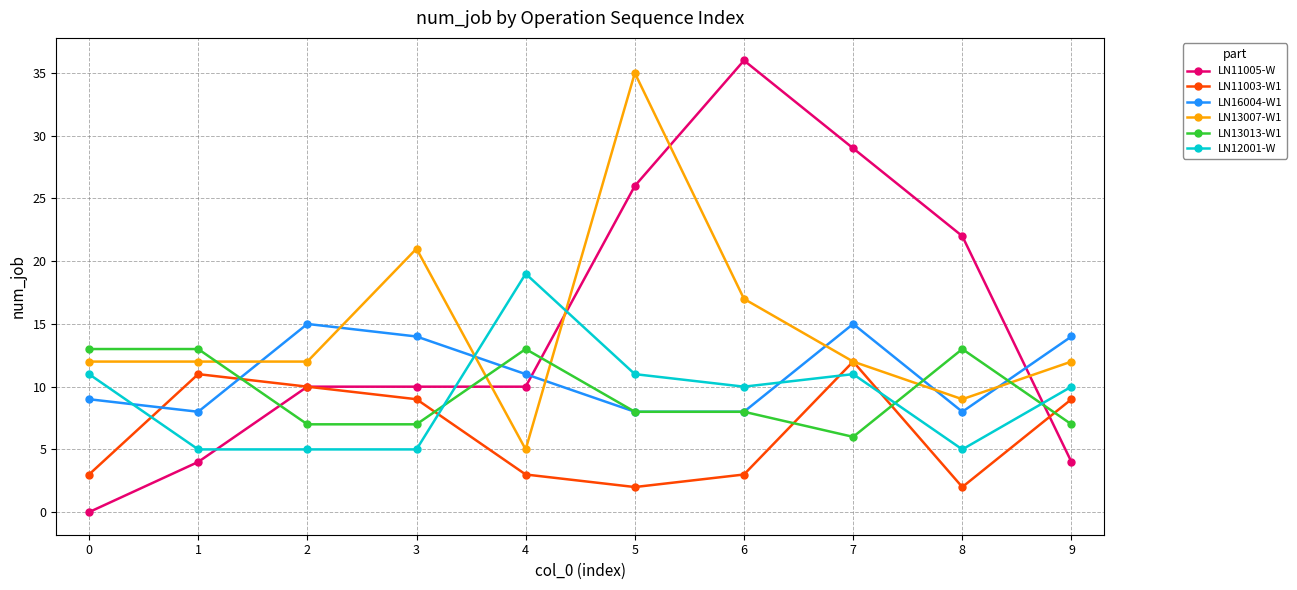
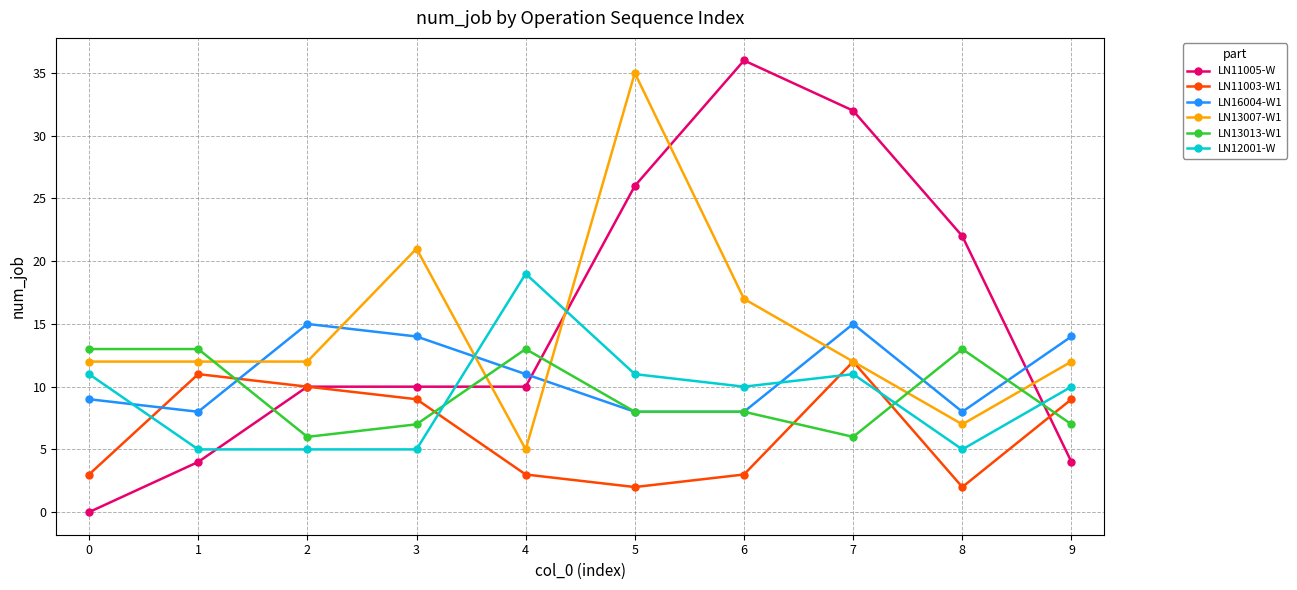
LN13013-W1, 2: 7 -> 6
LN11005-W, 7: 29 -> 32
LN13007-W1, 8: 9 -> 7
